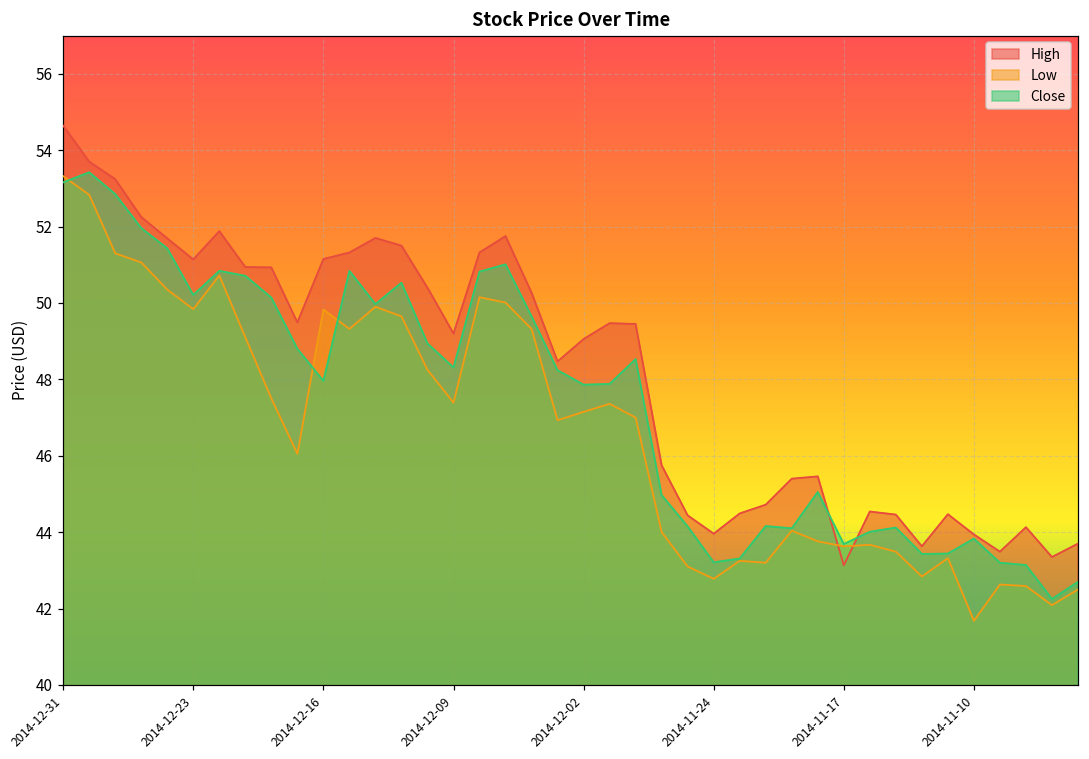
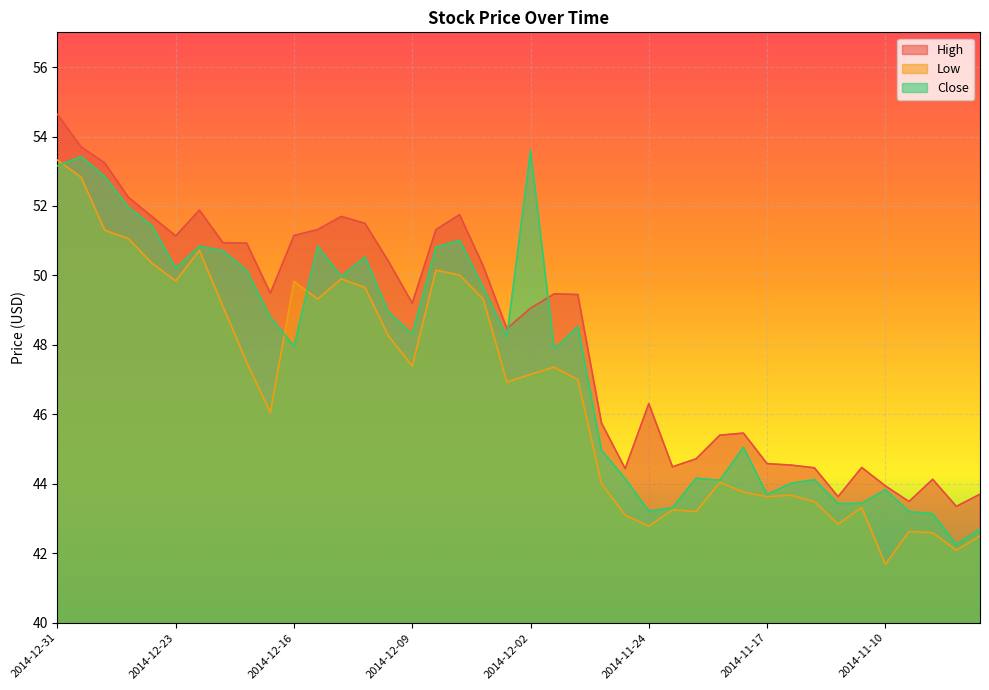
Close, 2014-12-02: 47.9 -> 53.6
High, 2014-11-24: 44.0 -> 46.3
High, 2014-11-17: 43.1 -> 44.6
